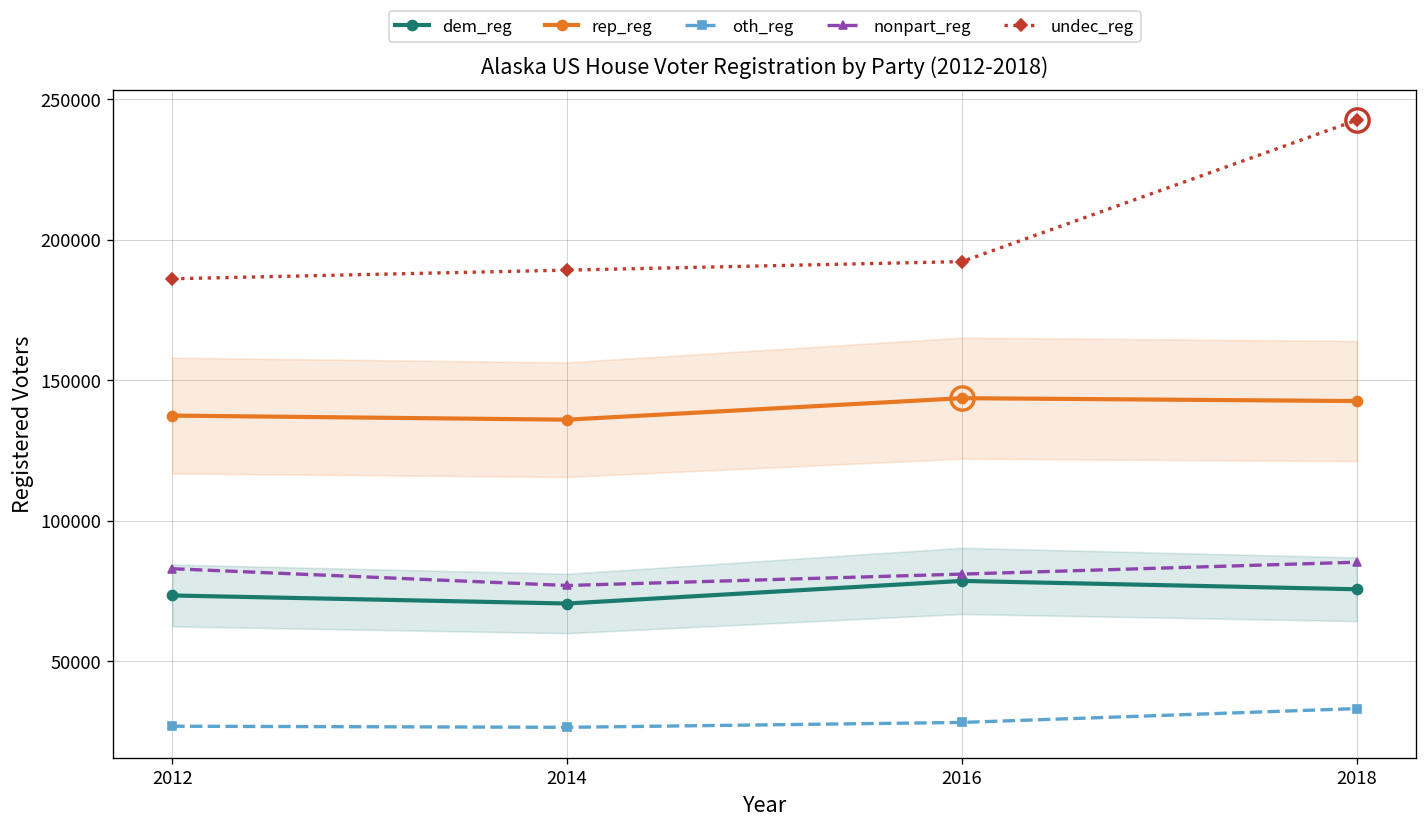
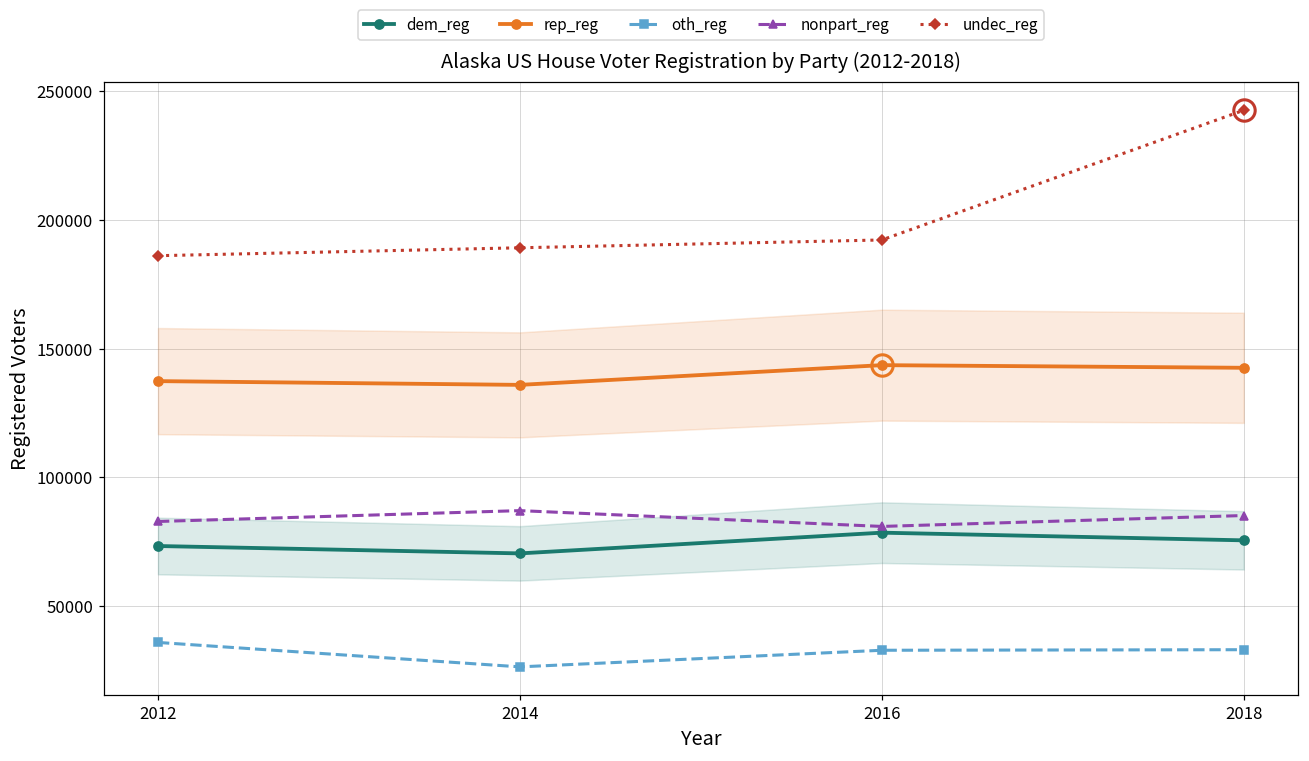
oth_reg, 2012: 27000 -> 36000
nonpart_reg, 2014: 77000 -> 87000
oth_reg, 2016: 28000 -> 33000
